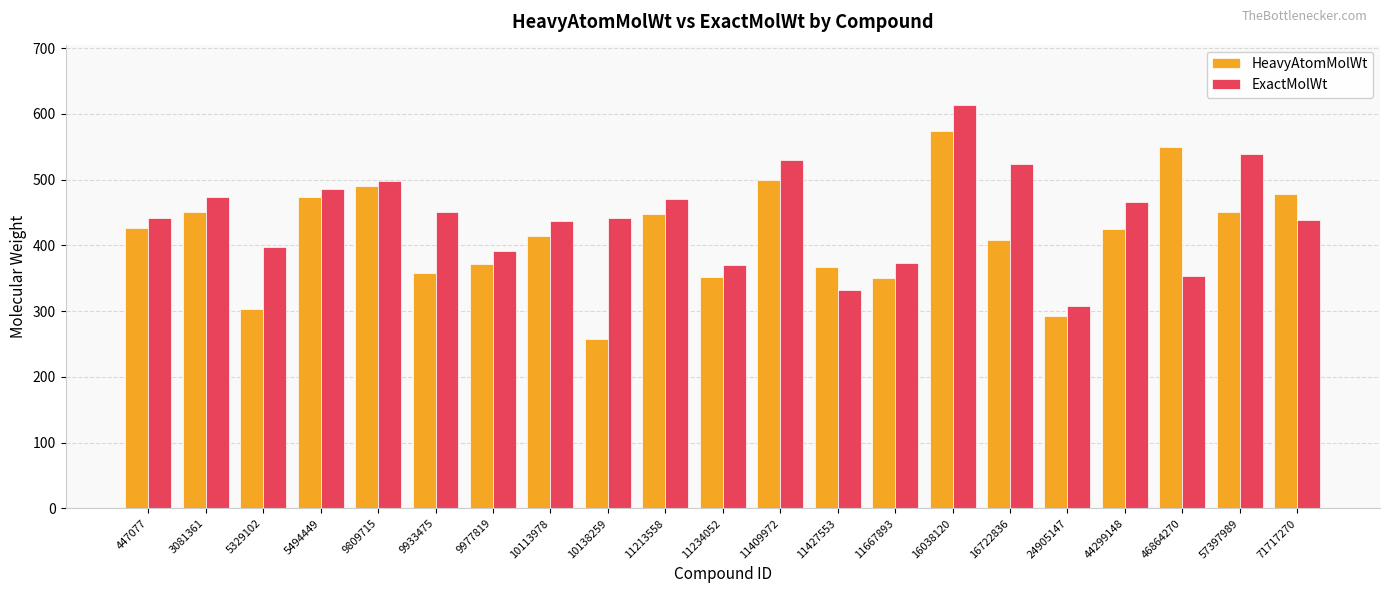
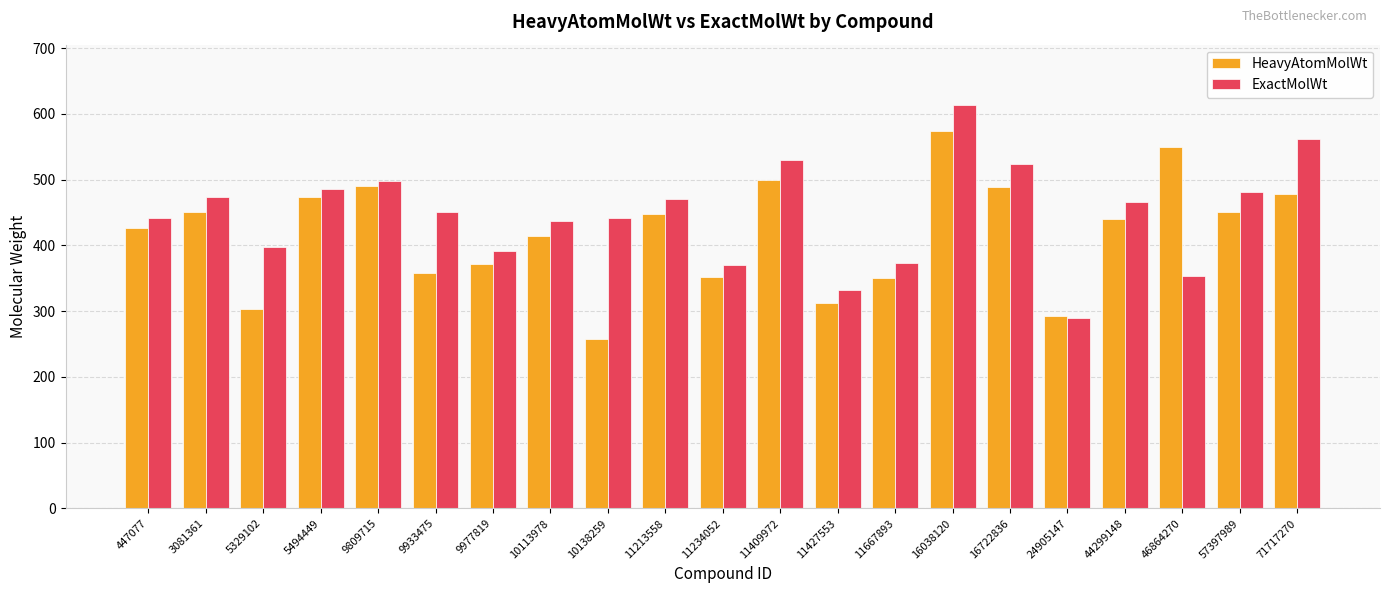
HeavyAtomMolWt, 11427553: 370 -> 310
HeavyAtomMolWt, 16722836: 410 -> 490
ExactMolWt, 24905147: 310 -> 290
HeavyAtomMolWt, 44299148: 420 -> 440
ExactMolWt, 57397989: 540 -> 480
ExactMolWt, 71717270: 440 -> 560
